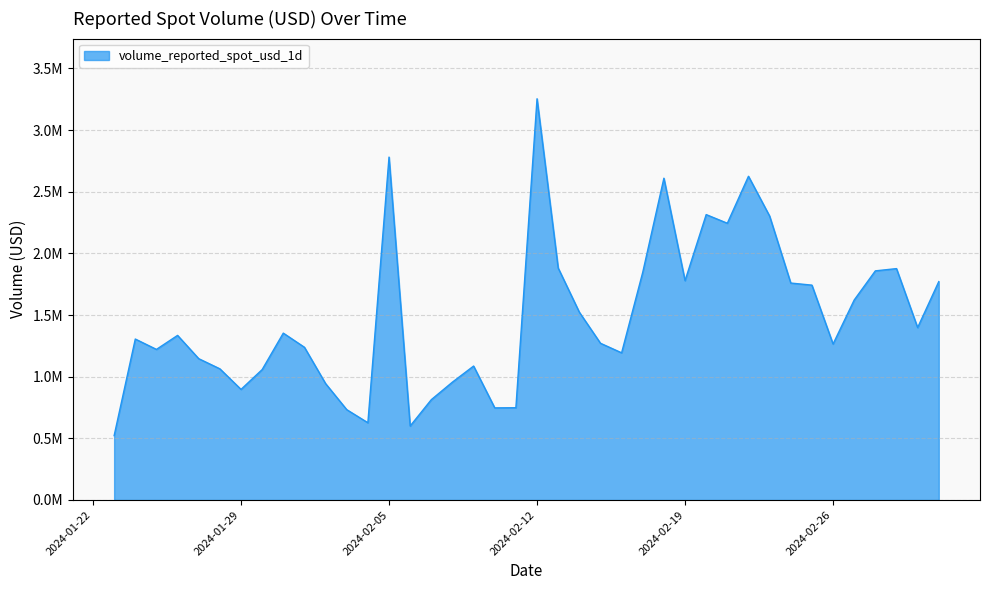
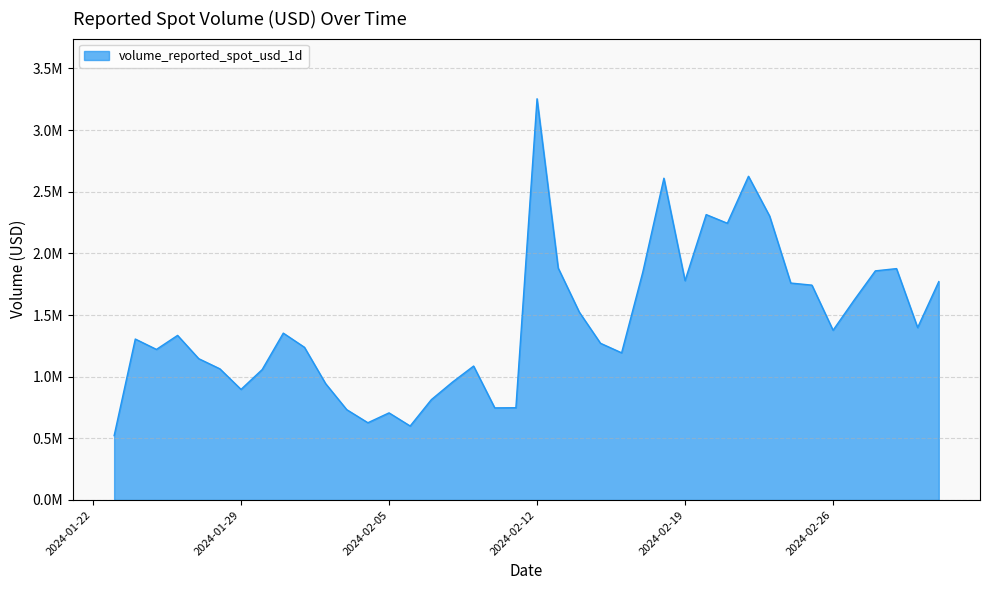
2024-02-05: 2780000 -> 710000
2024-02-26: 1270000 -> 1380000
